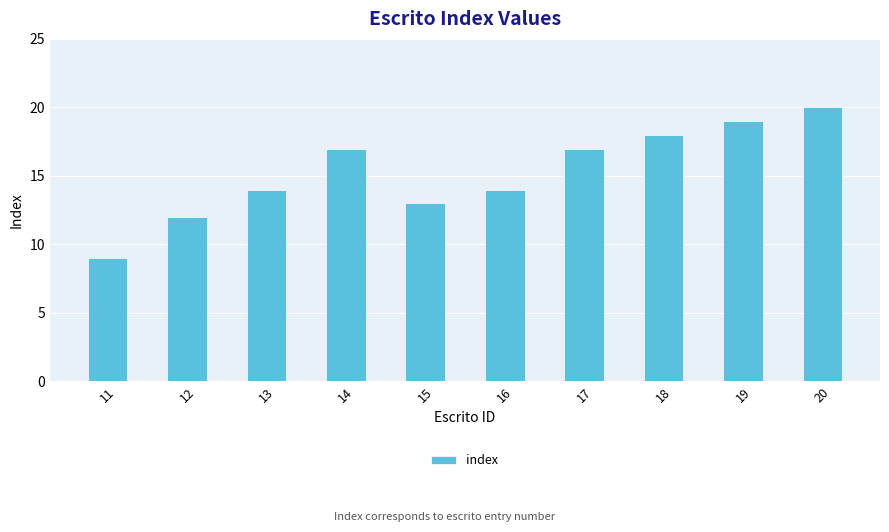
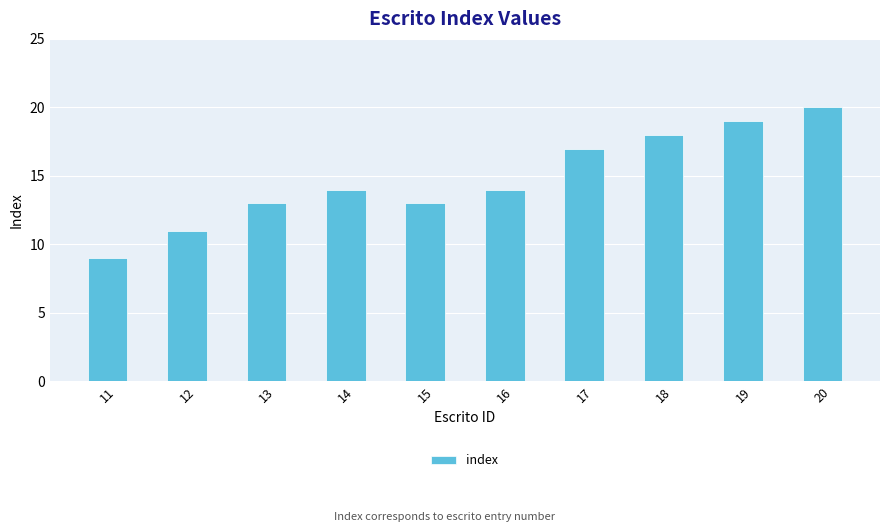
12: 12 -> 11
13: 14 -> 13
14: 17 -> 14
